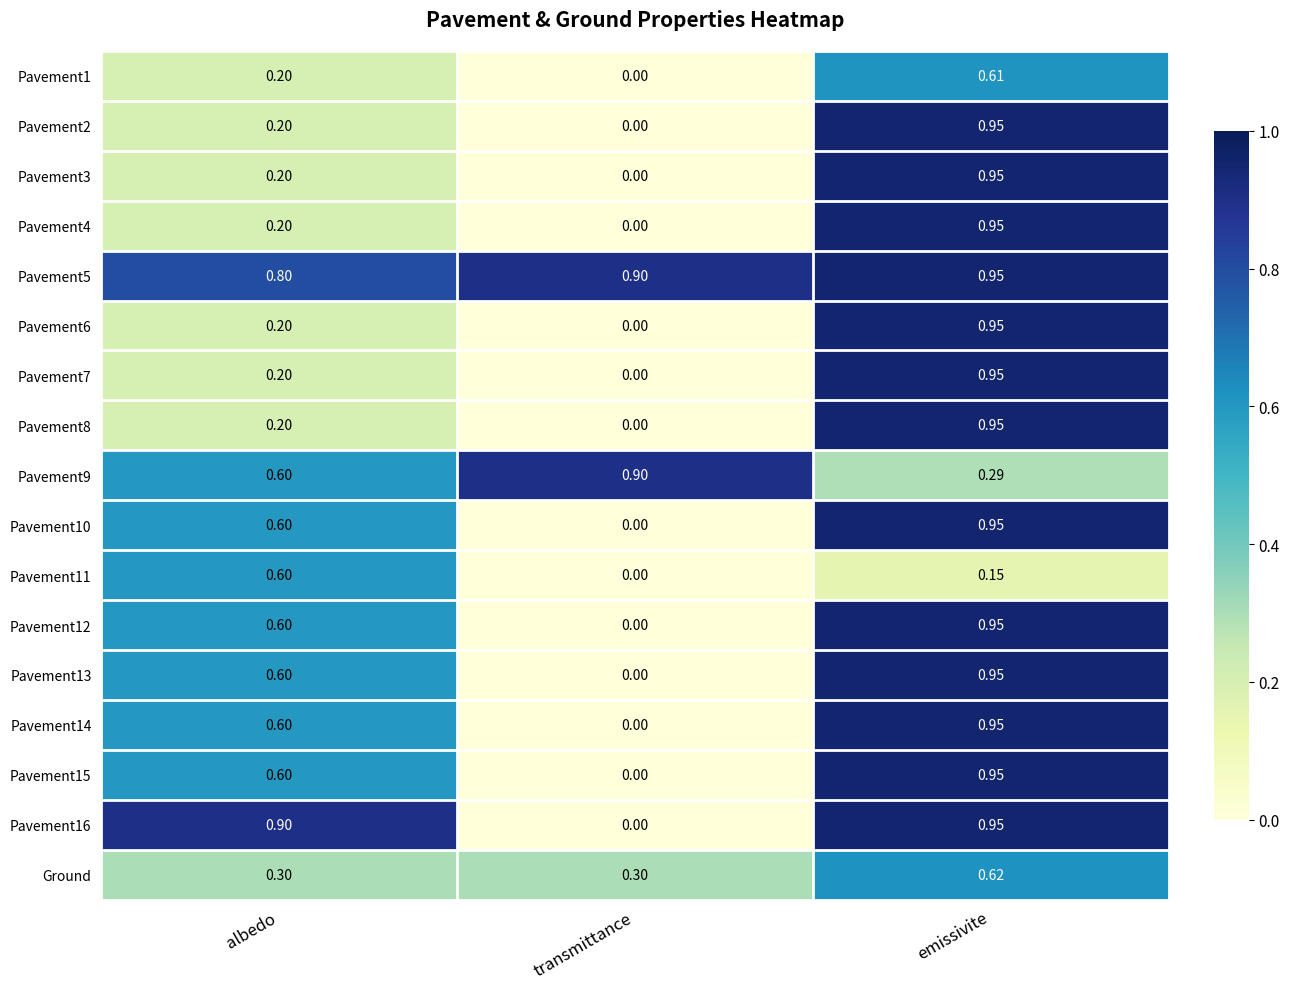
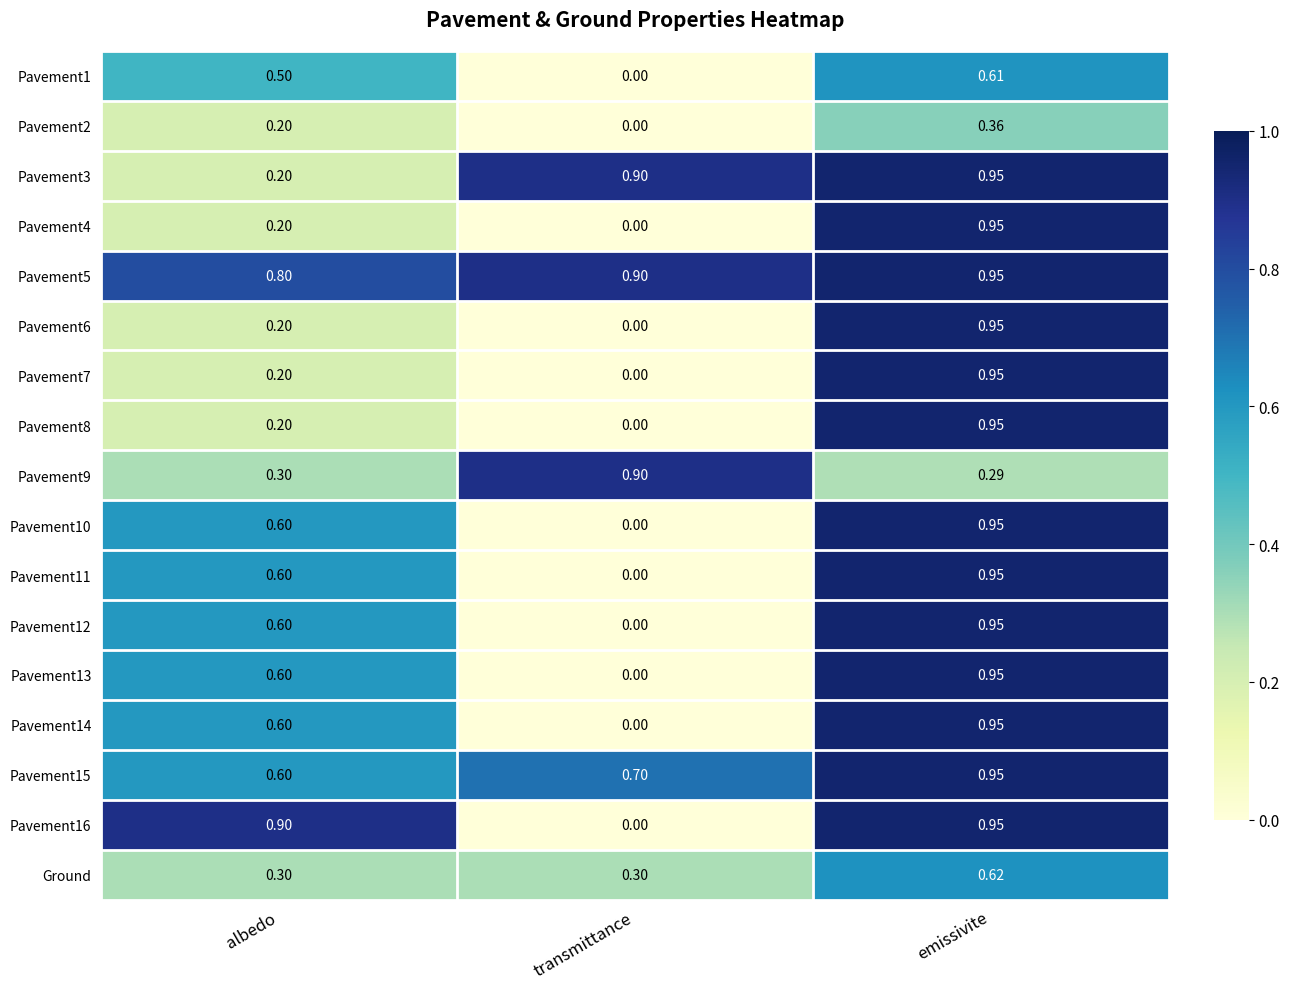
Pavement1, albedo: 0.20 -> 0.50
Pavement2, emissivite: 0.95 -> 0.36
Pavement3, transmittance: 0.00 -> 0.90
Pavement9, albedo: 0.60 -> 0.30
Pavement11, emissivite: 0.15 -> 0.95
Pavement15, transmittance: 0.00 -> 0.70
